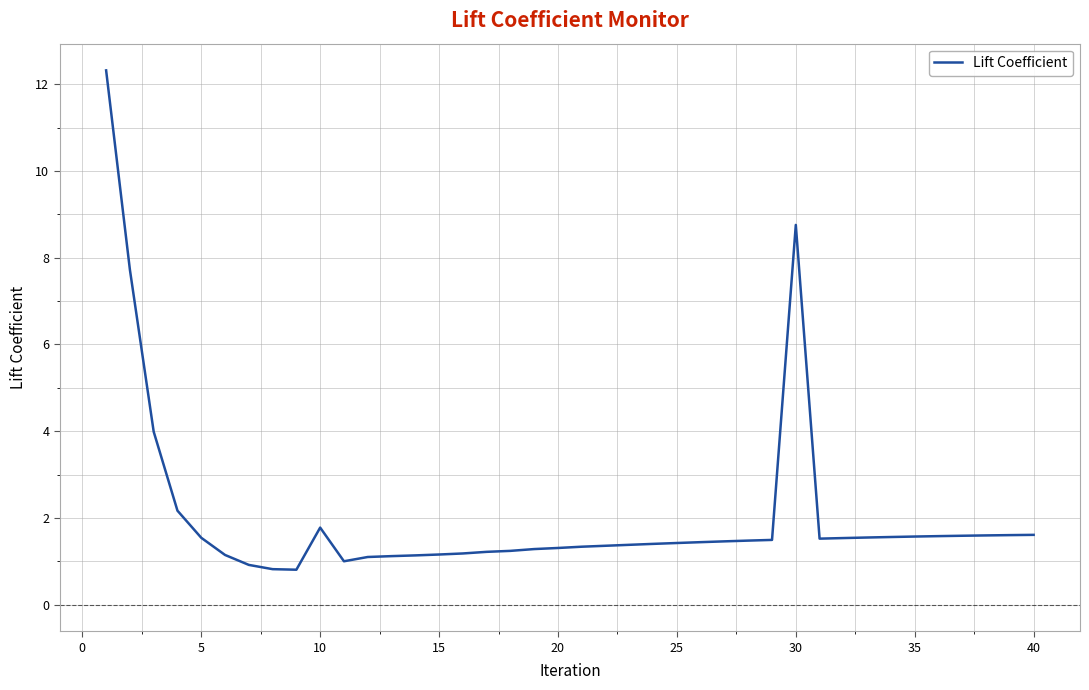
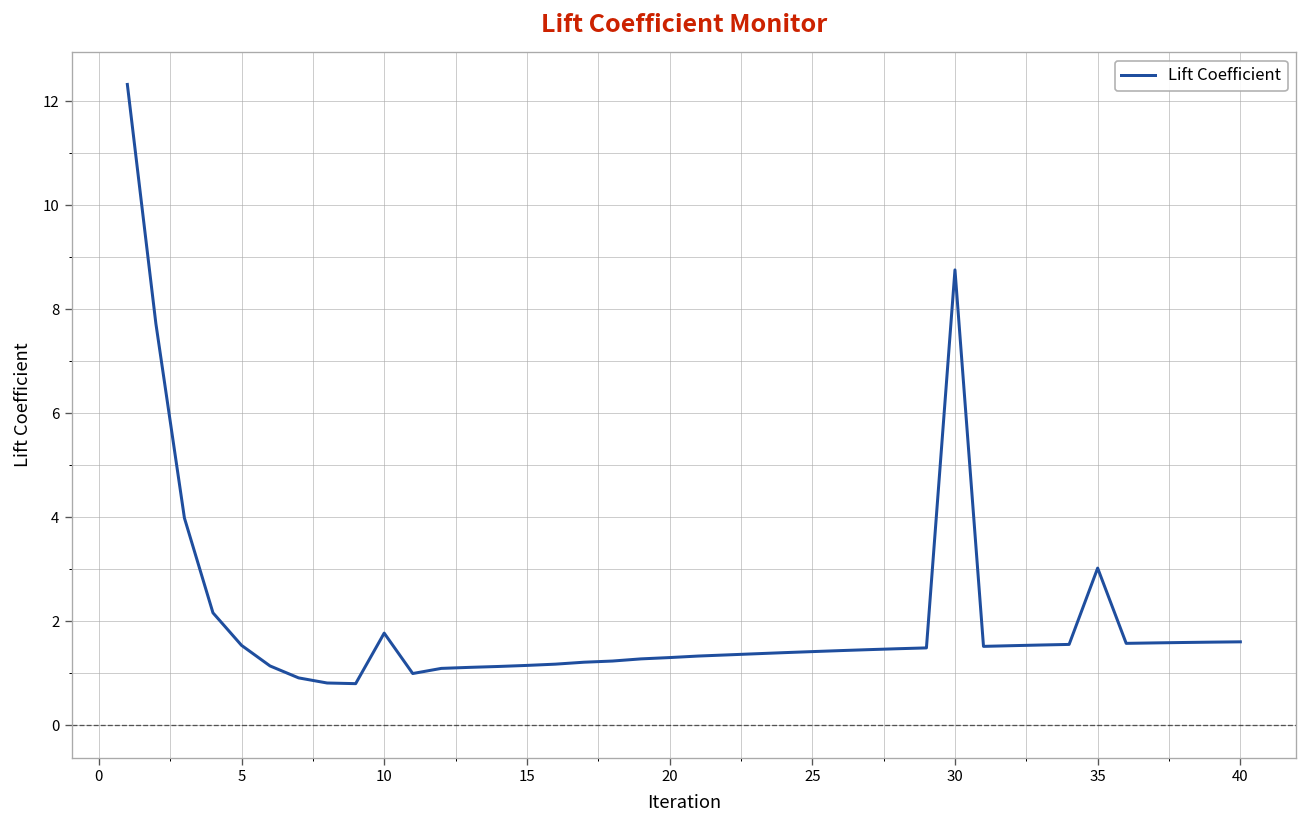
35: 1.6 -> 3.0
